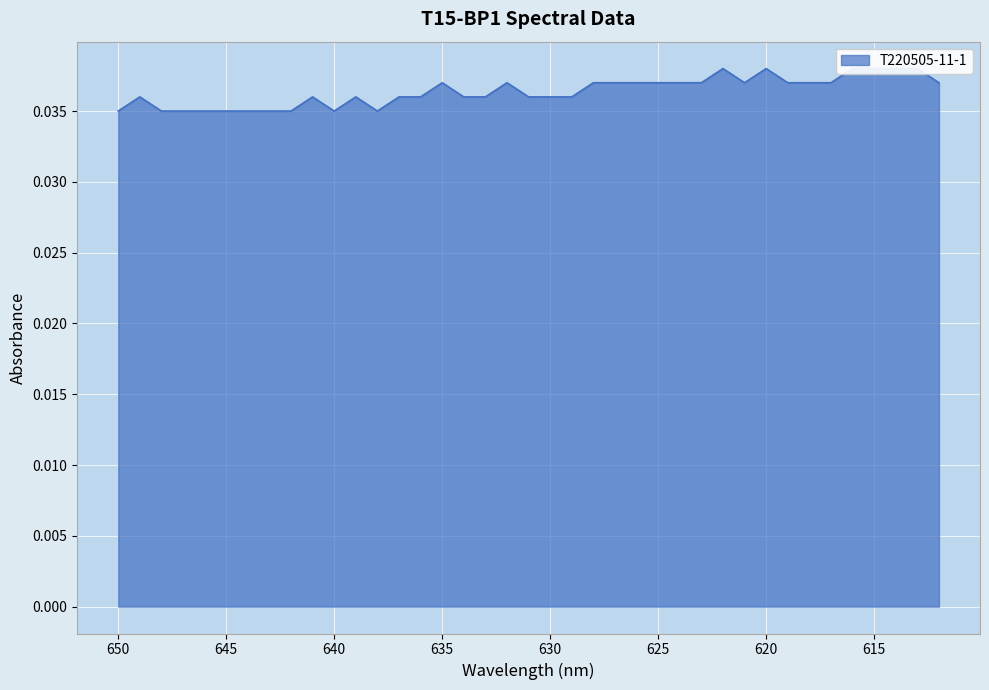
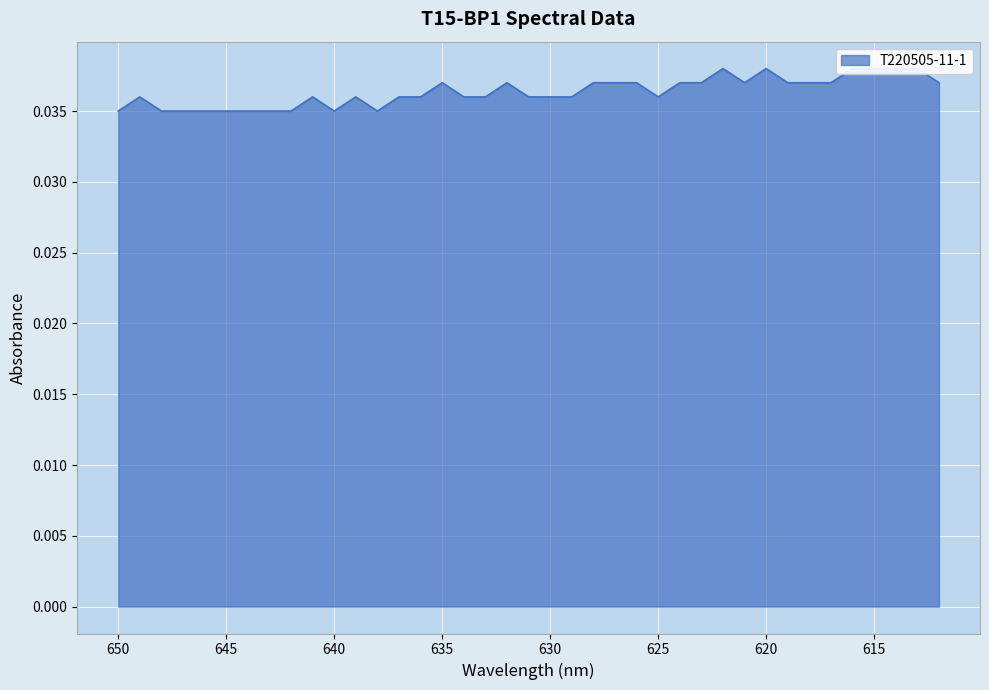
625: 0.037 -> 0.036
